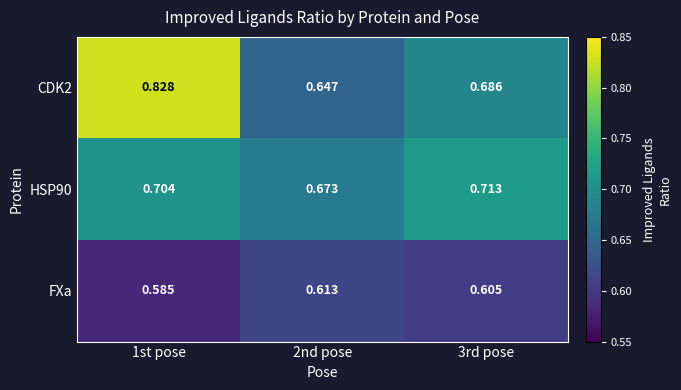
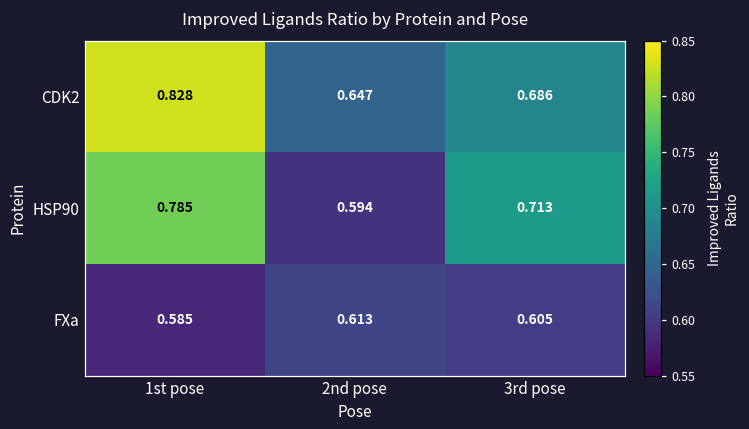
HSP90, 1st pose: 0.704 -> 0.785
HSP90, 2nd pose: 0.673 -> 0.594
